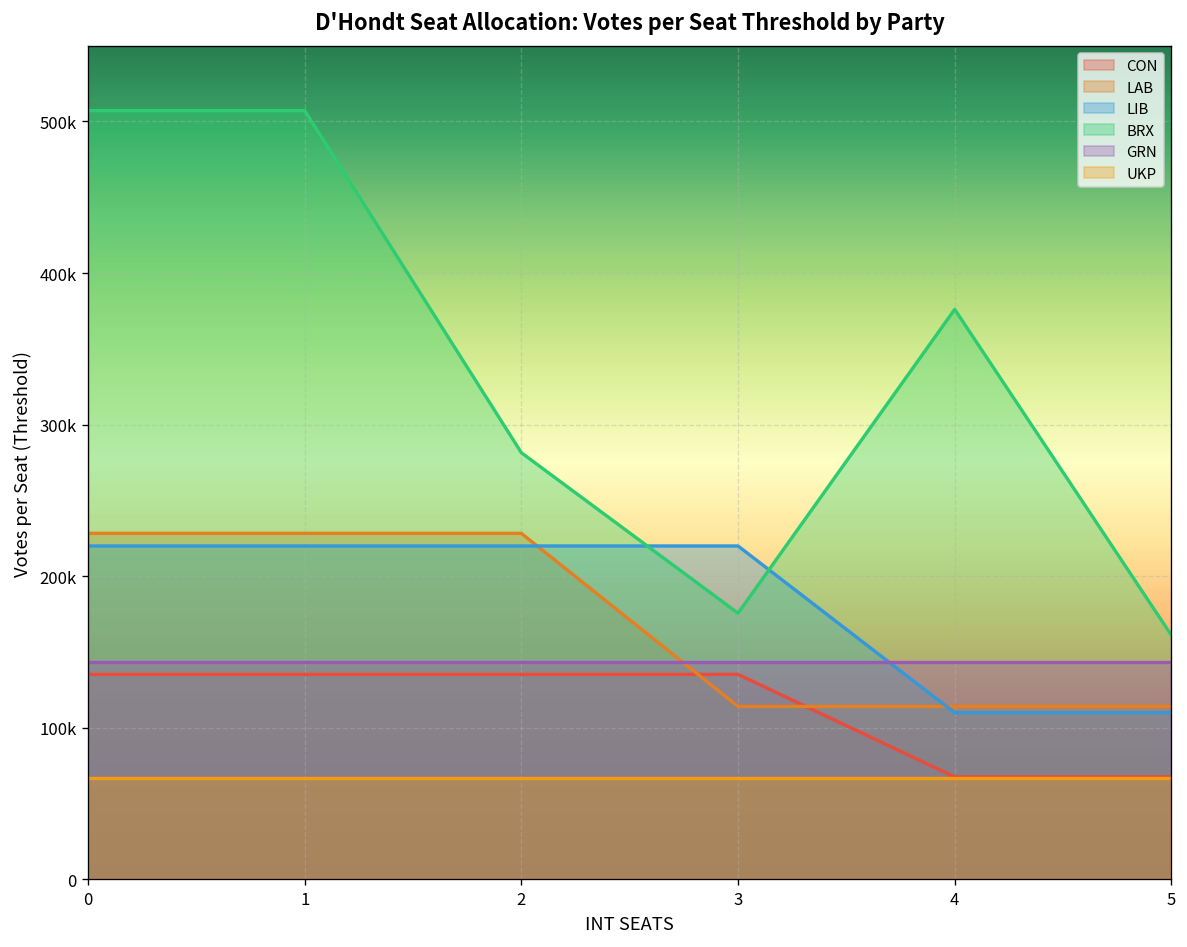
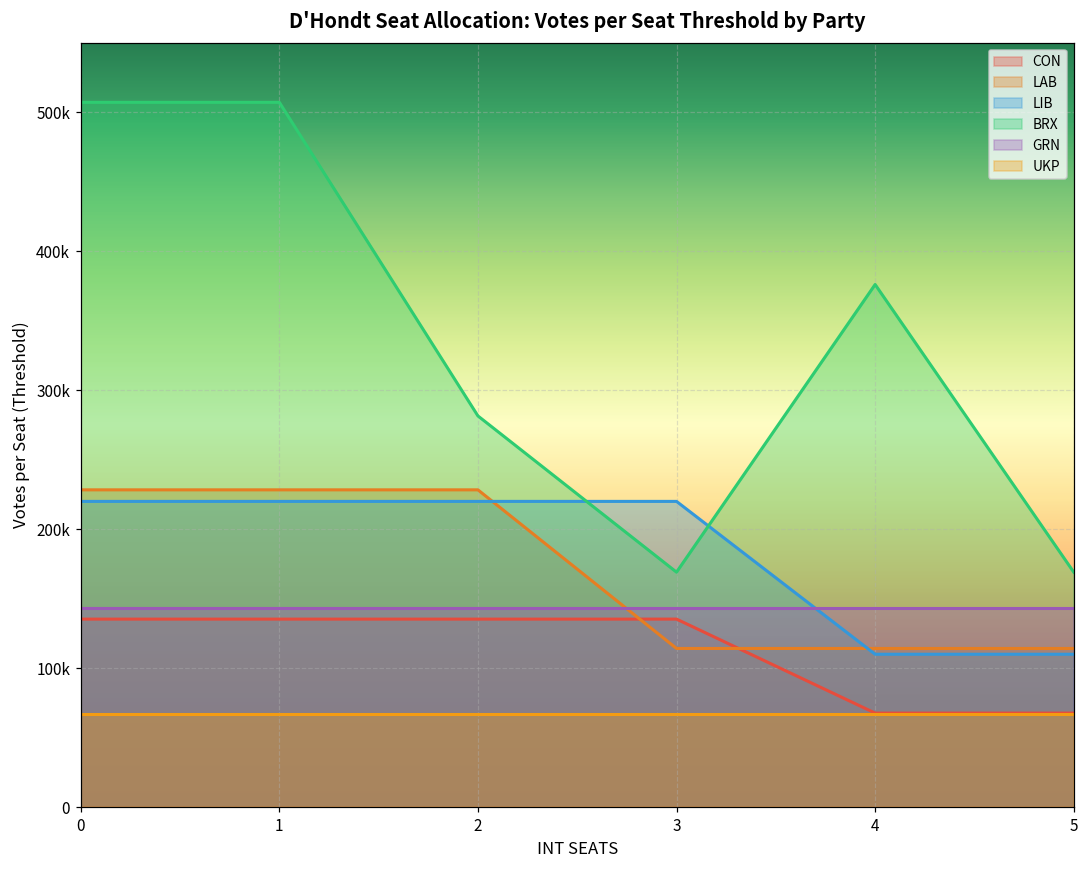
BRX, 3: 176000 -> 169000
BRX, 5: 161000 -> 169000
